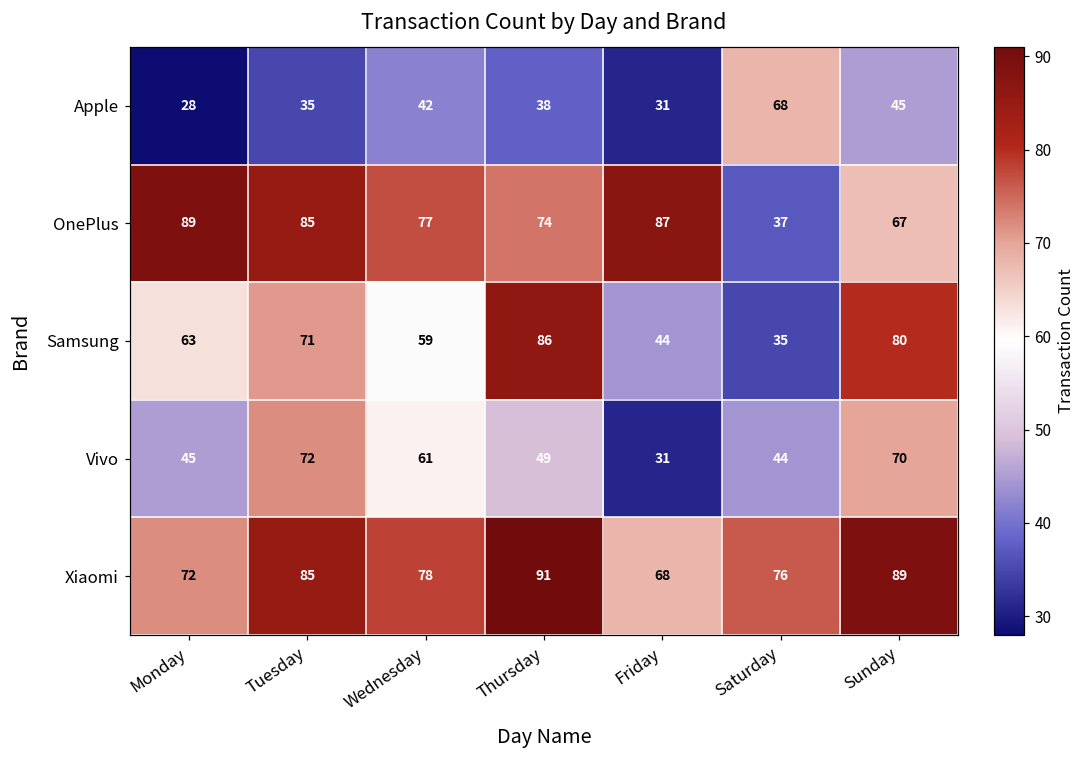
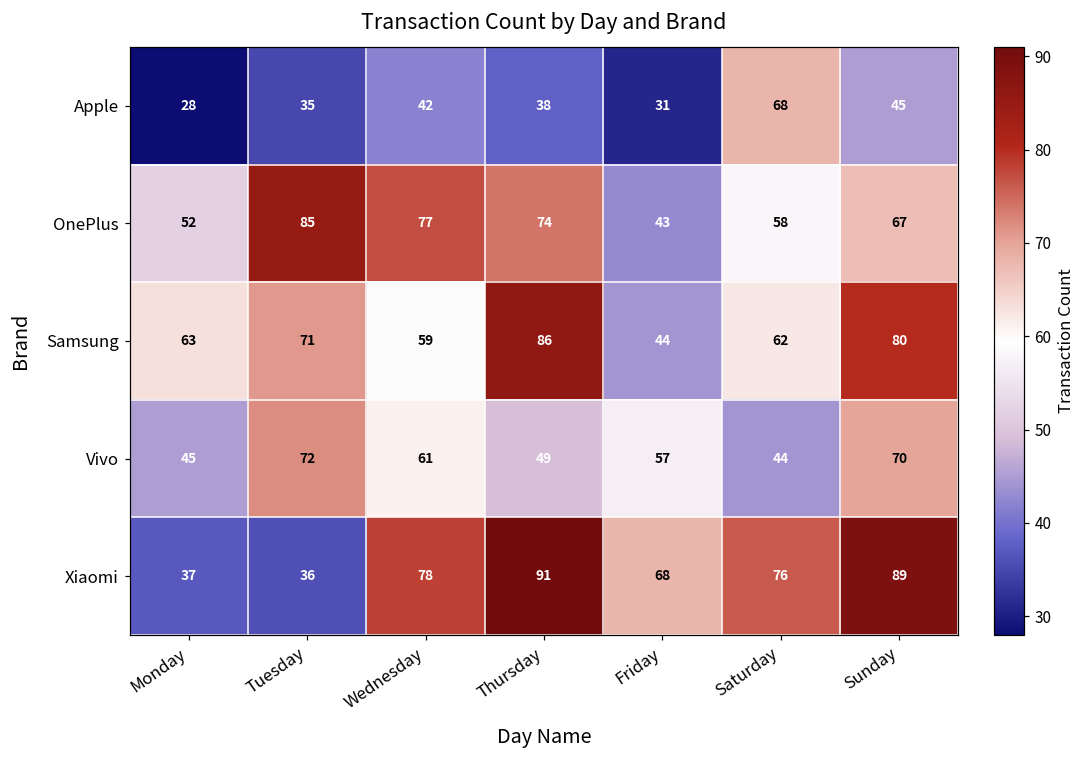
OnePlus, Monday: 89 -> 52
OnePlus, Friday: 87 -> 43
OnePlus, Saturday: 37 -> 58
Samsung, Saturday: 35 -> 62
Vivo, Friday: 31 -> 57
Xiaomi, Monday: 72 -> 37
Xiaomi, Tuesday: 85 -> 36
